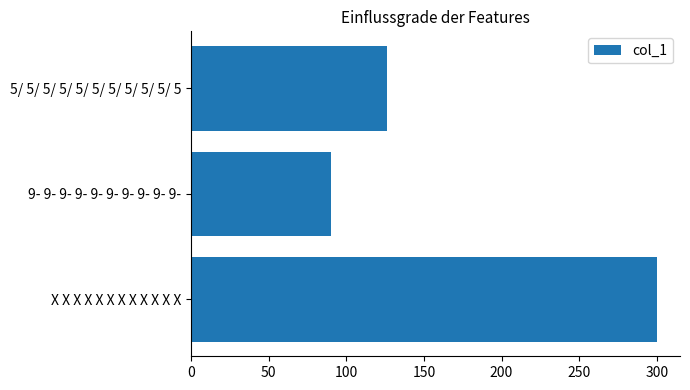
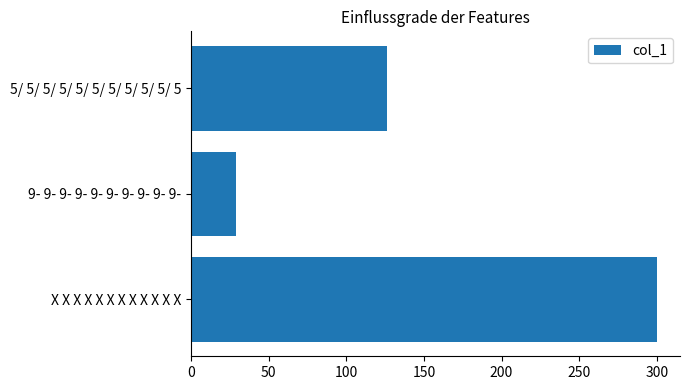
9- 9- 9- 9- 9- 9- 9- 9- 9- 9-: 90 -> 29
